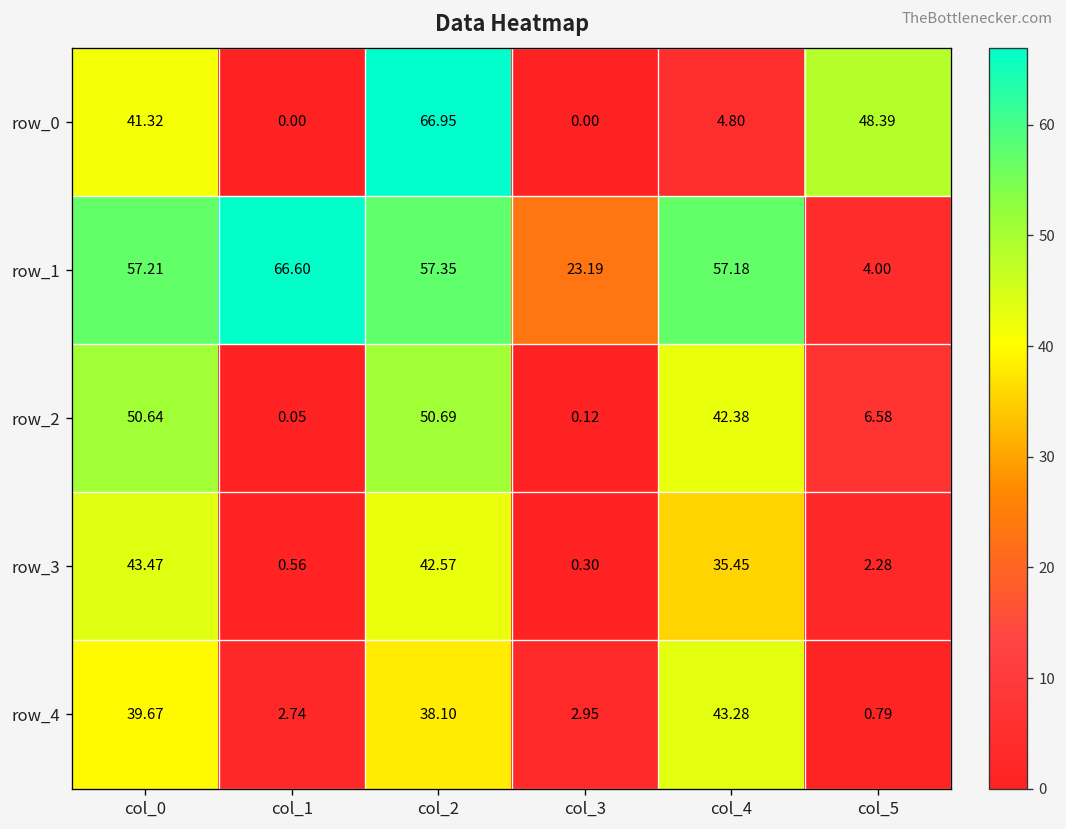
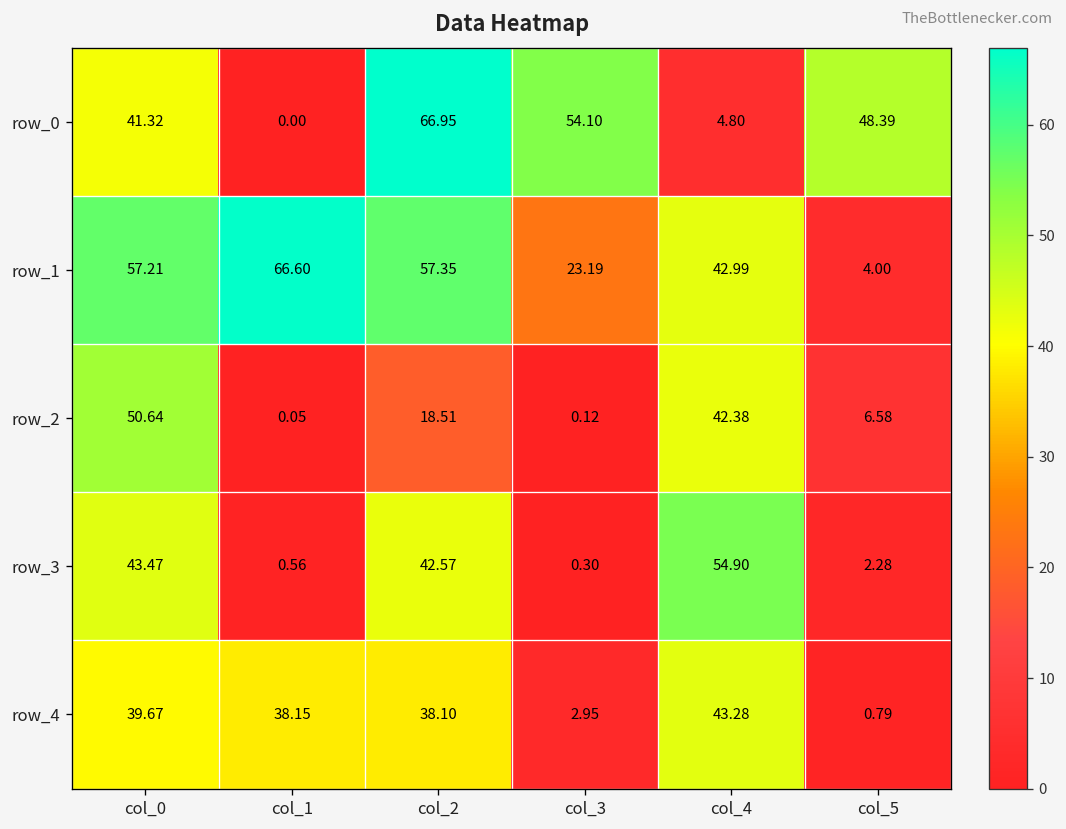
row_0, col_3: 0.00 -> 54.10
row_1, col_4: 57.18 -> 42.99
row_2, col_2: 50.69 -> 18.51
row_3, col_4: 35.45 -> 54.90
row_4, col_1: 2.74 -> 38.15
